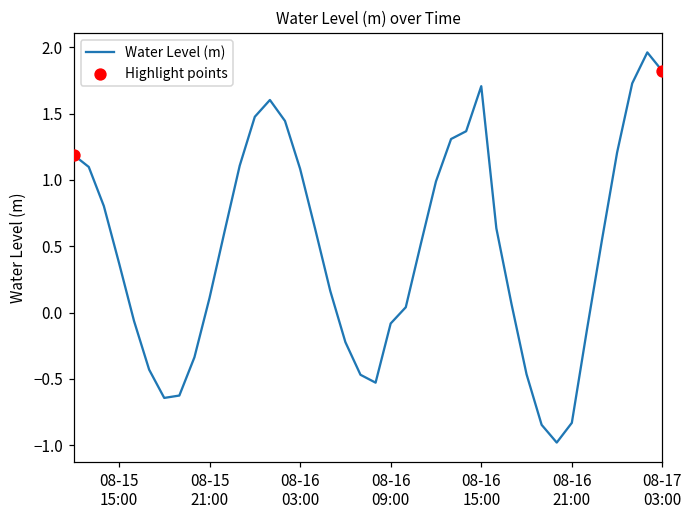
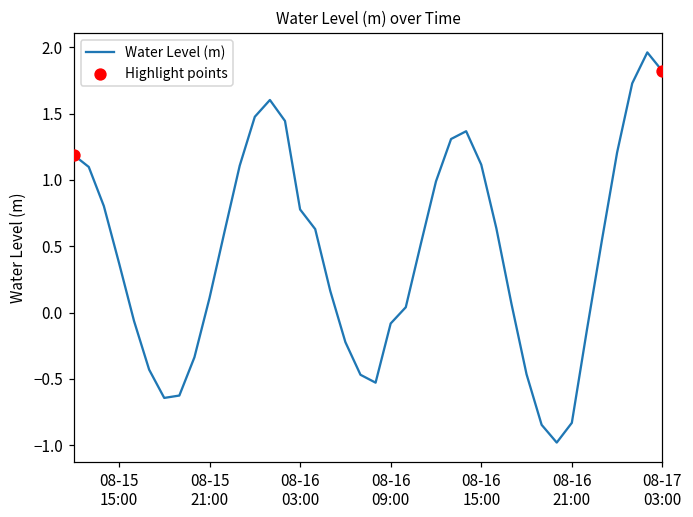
Water Level (m), 08-16 03:00: 1.08 -> 0.78
Water Level (m), 08-16 15:00: 1.71 -> 1.12
